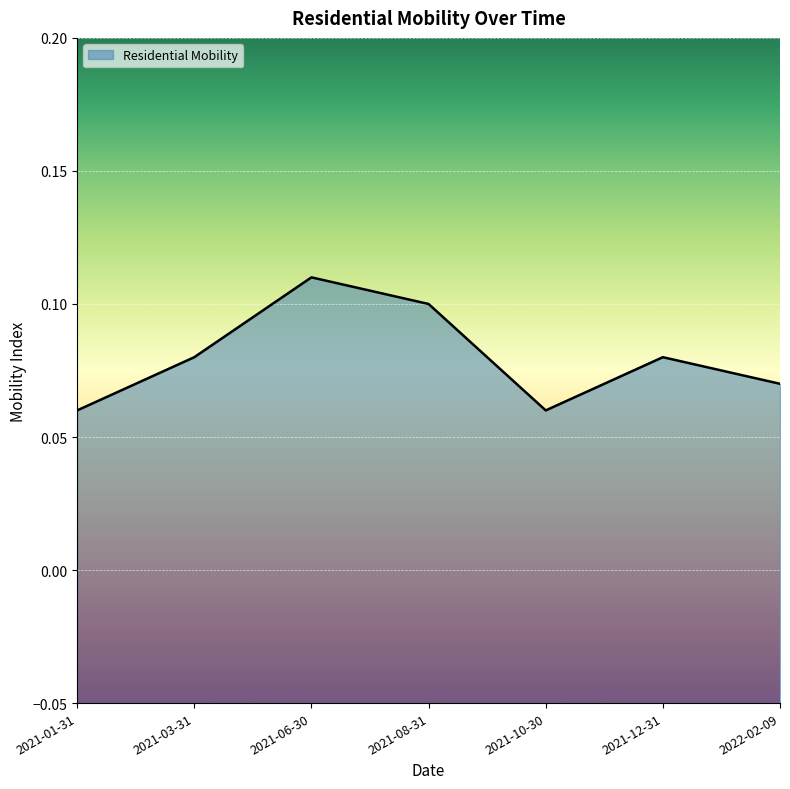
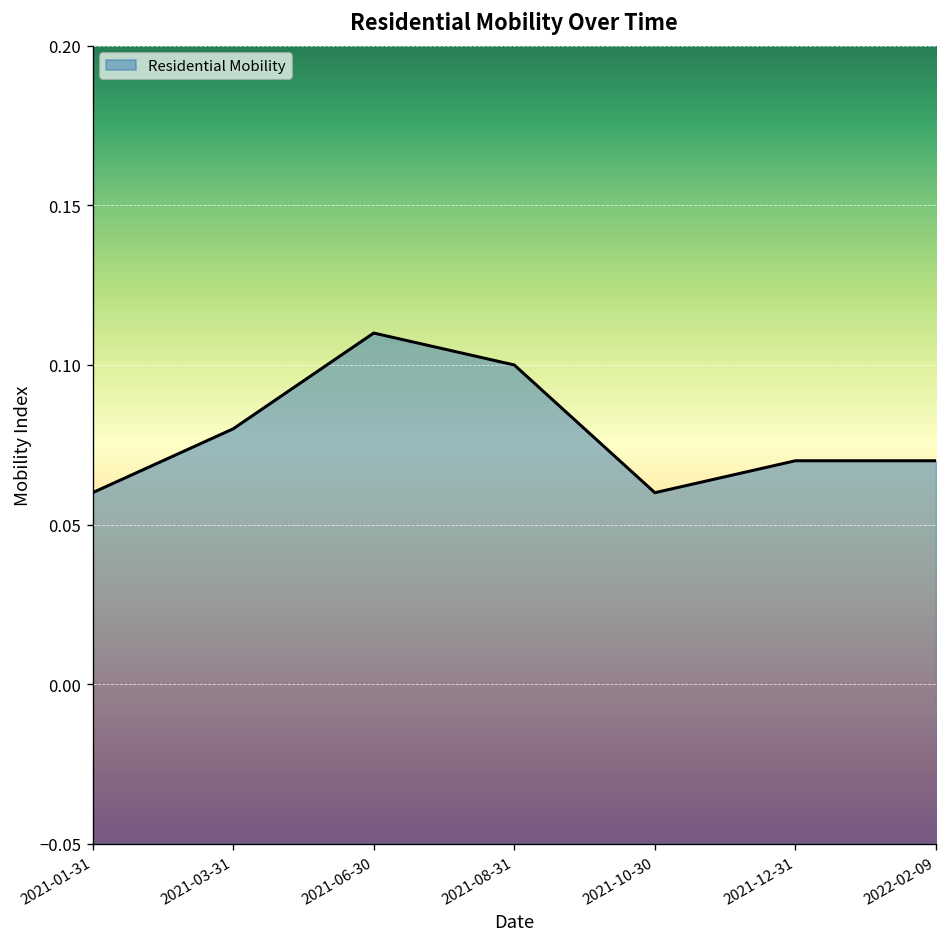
2021-12-31: 0.08 -> 0.07
